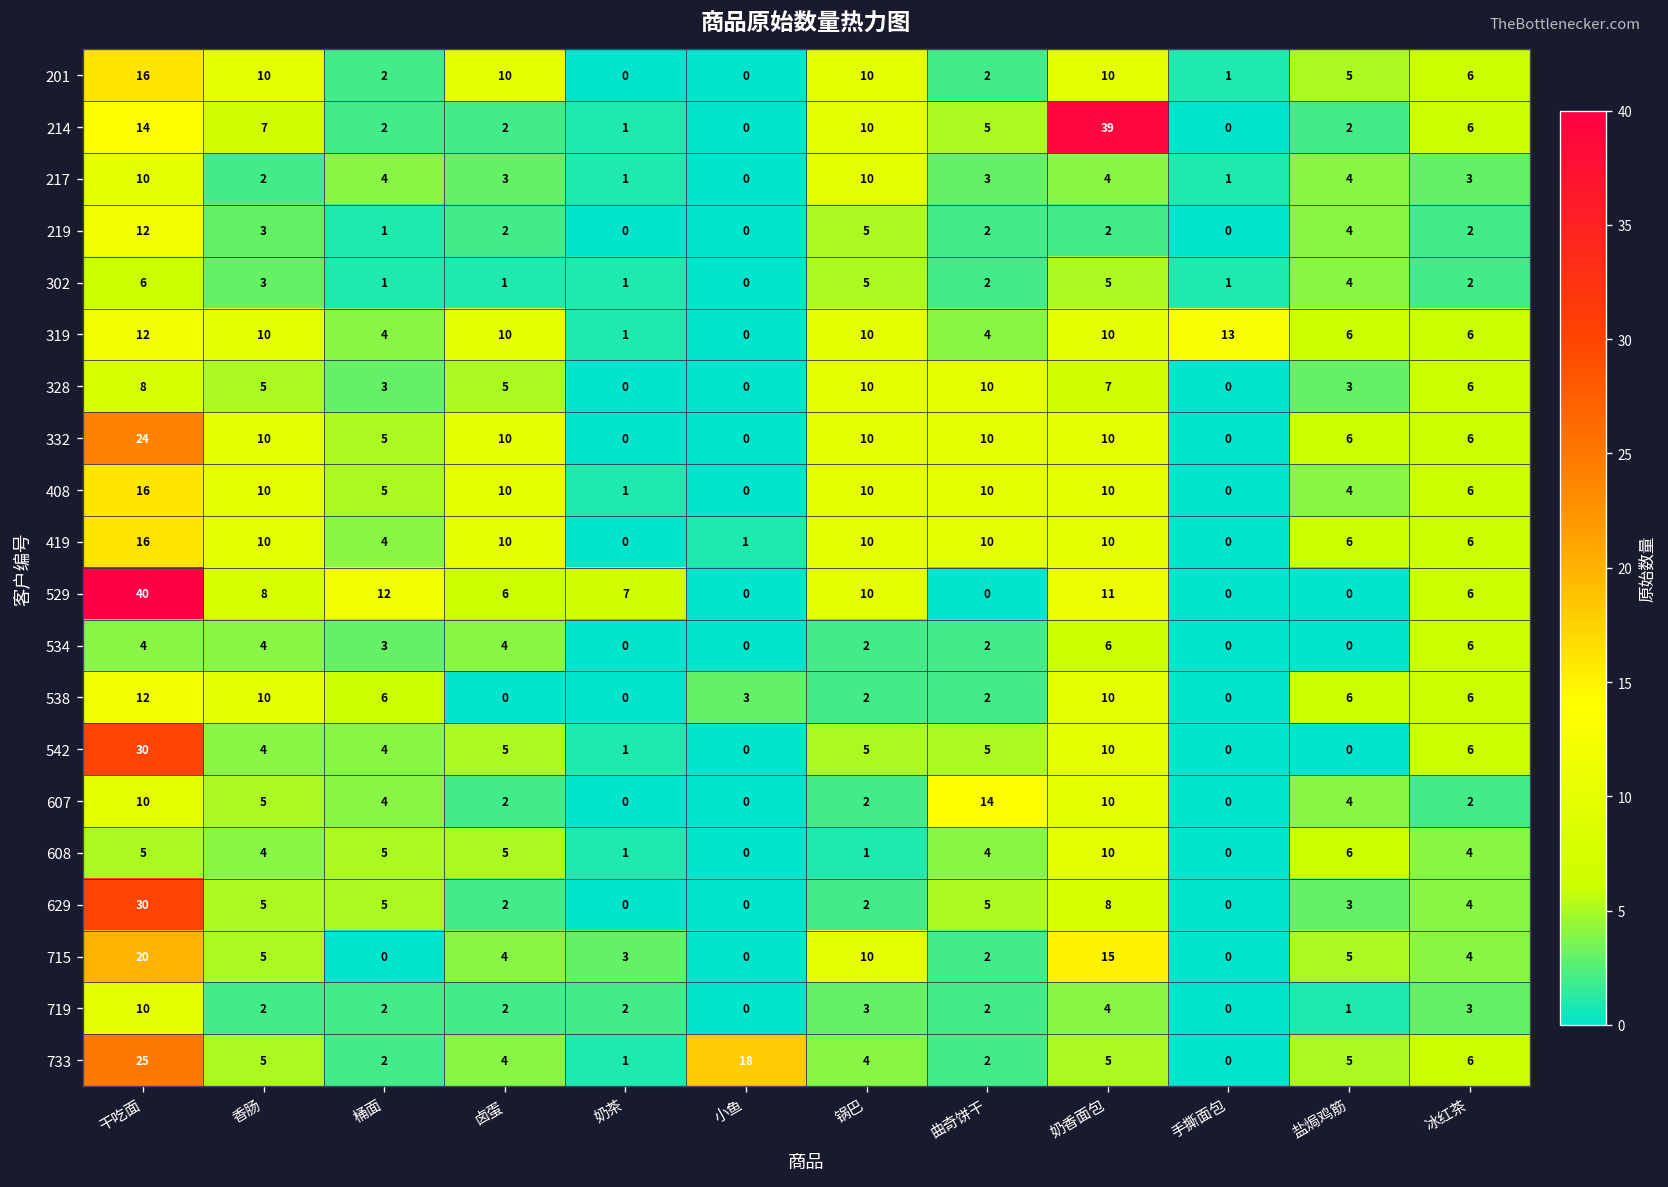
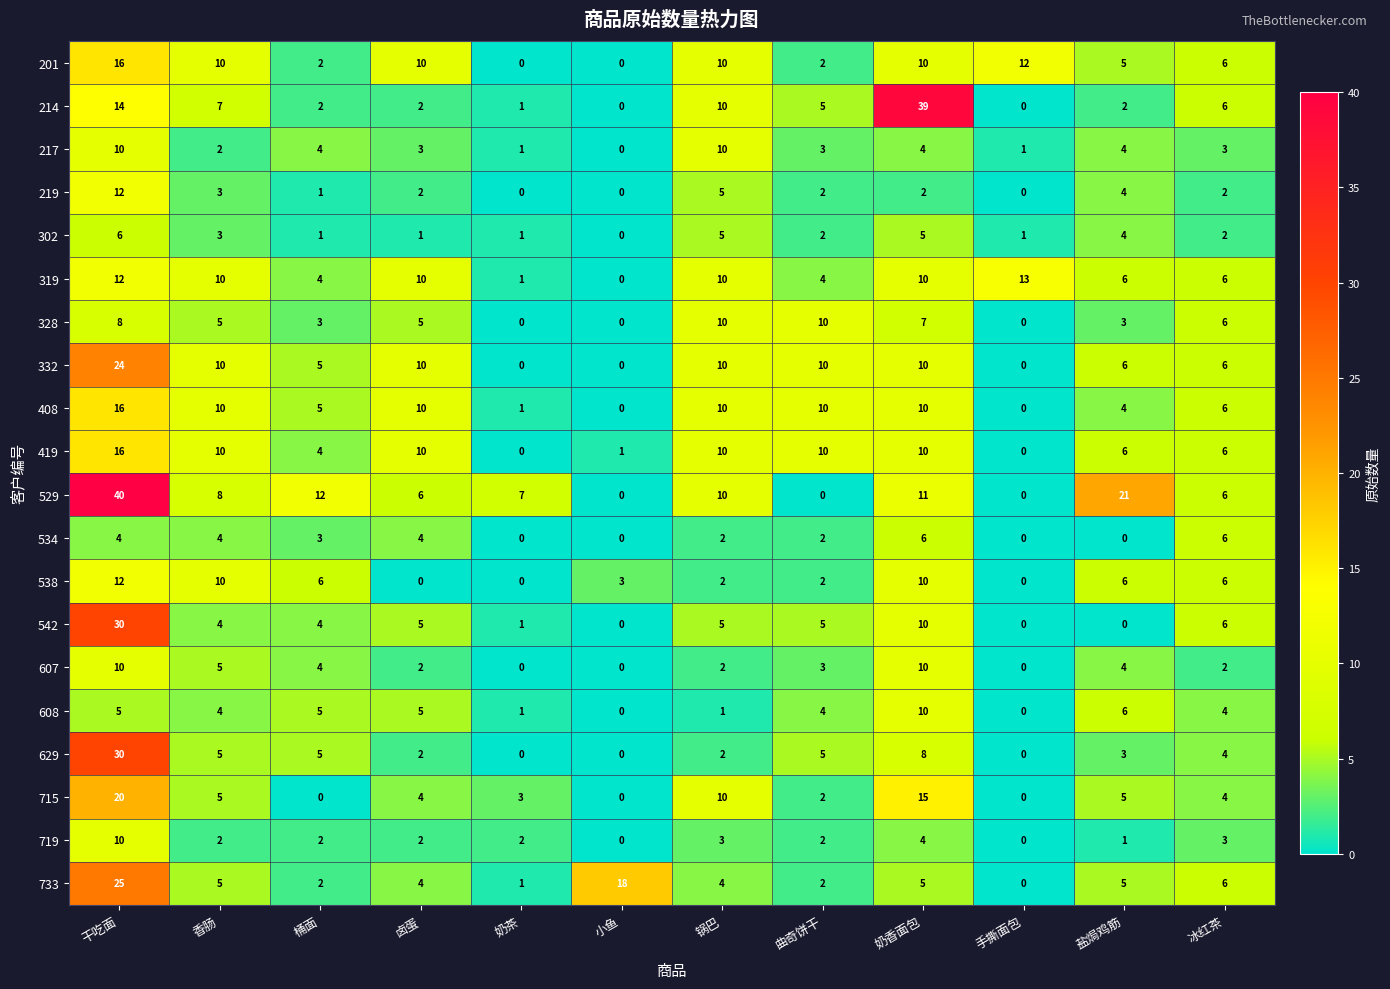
201, 手撕面包: 1 -> 12
529, 盐焗鸡筋: 0 -> 21
607, 曲奇饼干: 14 -> 3
